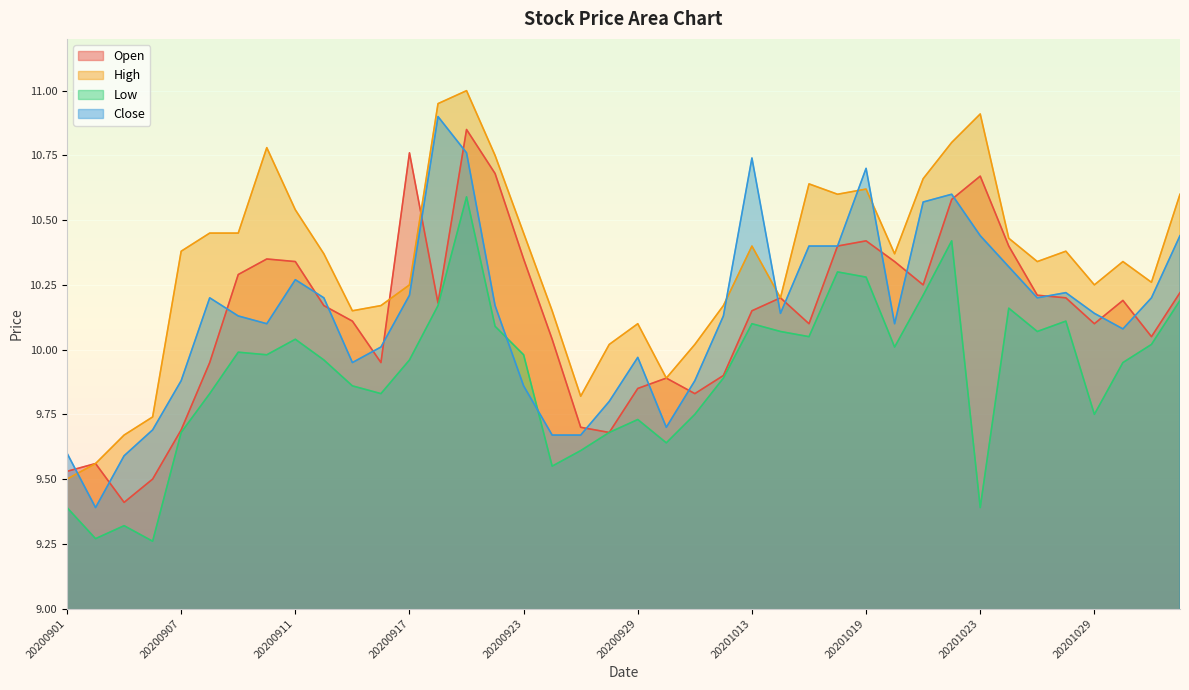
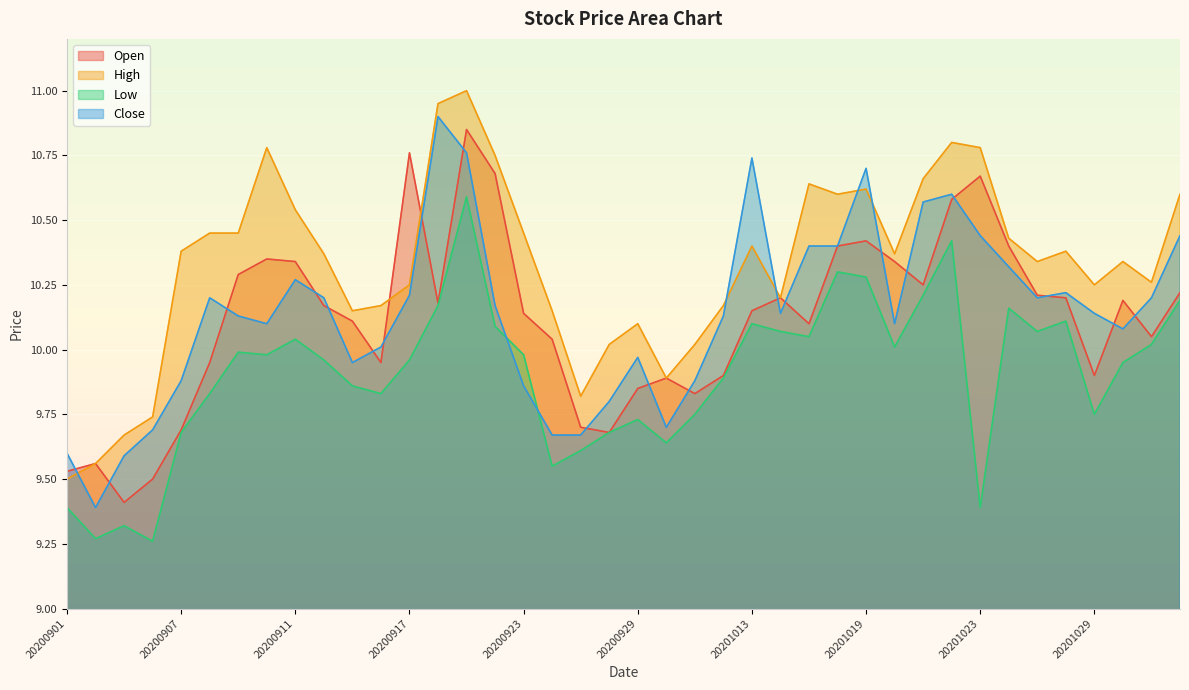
Open, 20200923: 10.35 -> 10.14
High, 20201023: 10.91 -> 10.78
Open, 20201029: 10.1 -> 9.9
